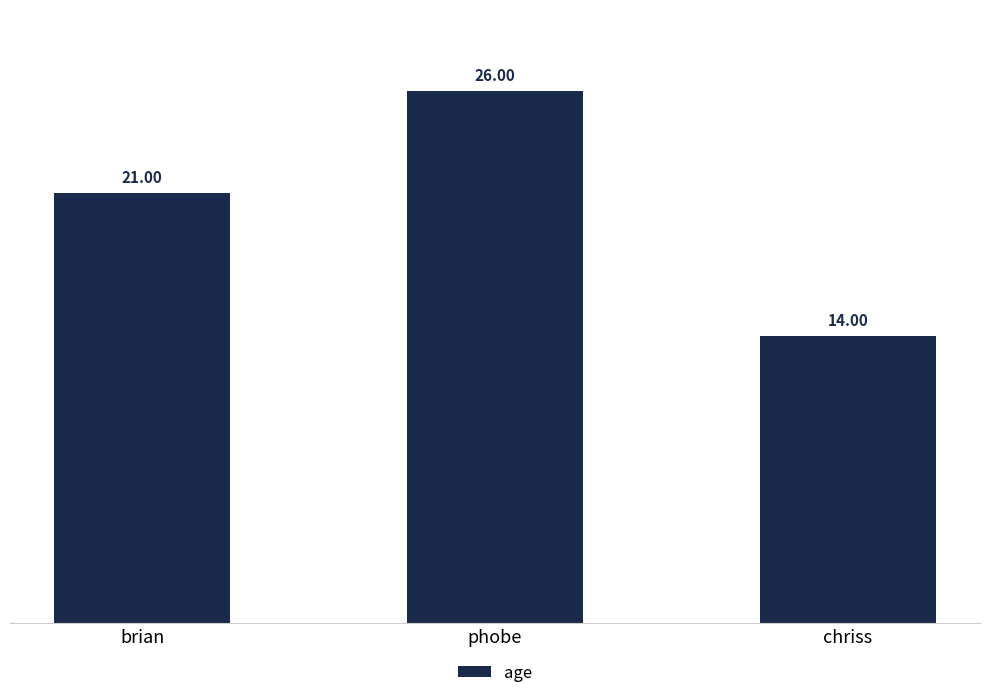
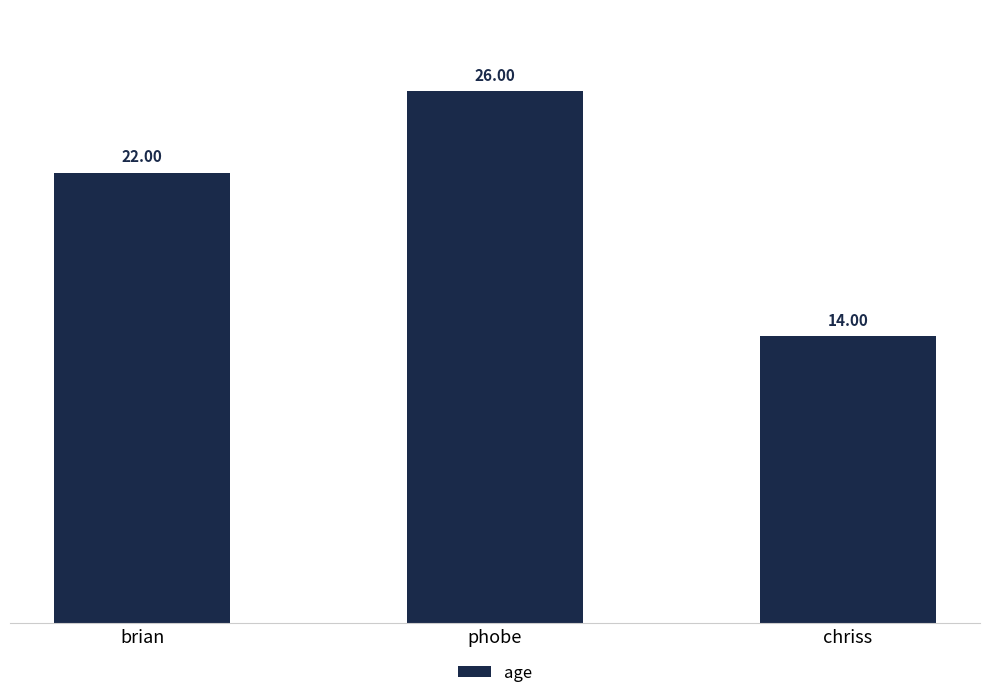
brian: 21.00 -> 22.00
